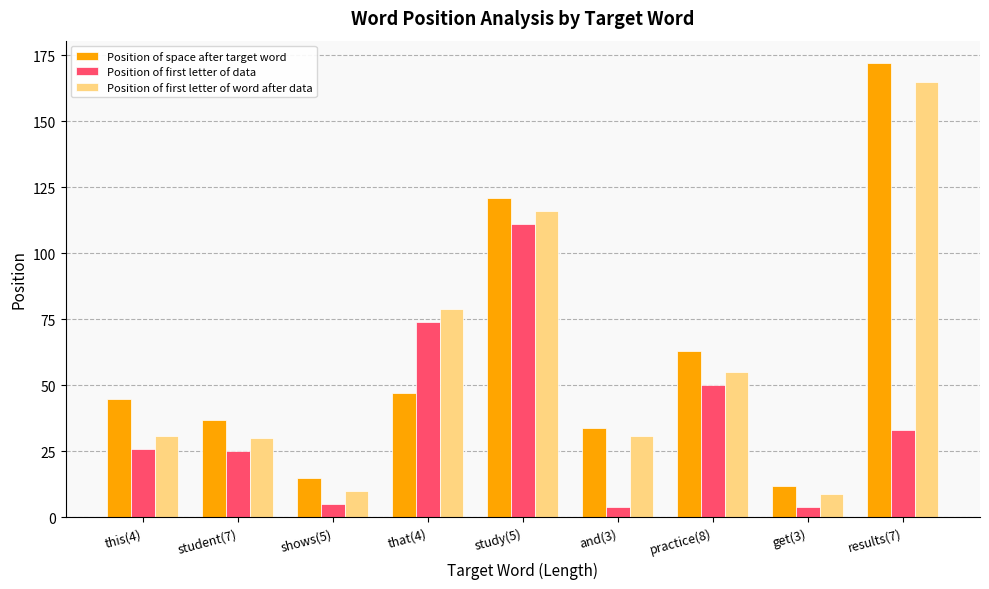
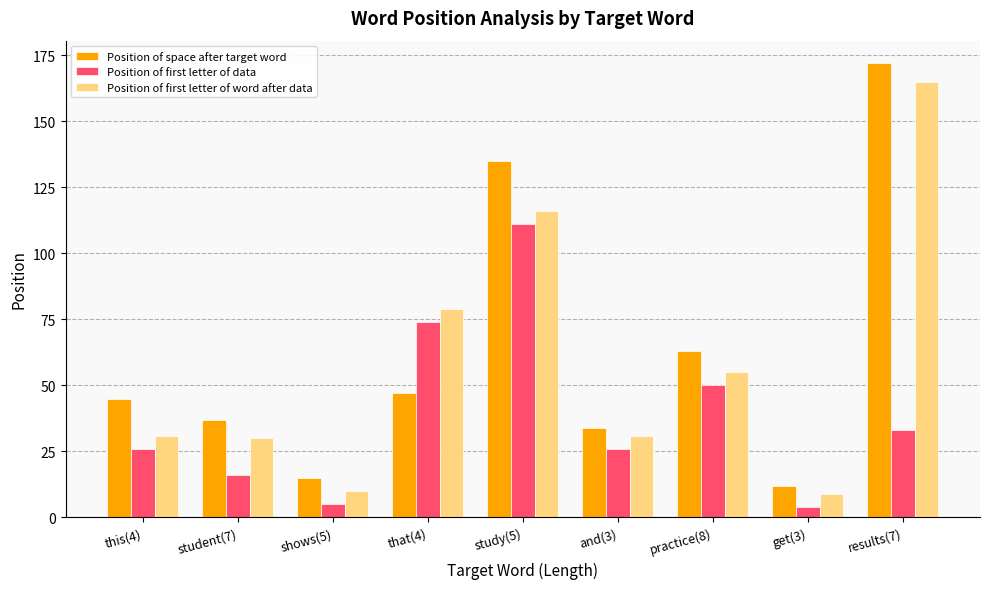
Position of first letter of data, student(7): 25 -> 16
Position of space after target word, study(5): 121 -> 135
Position of first letter of data, and(3): 4 -> 26
